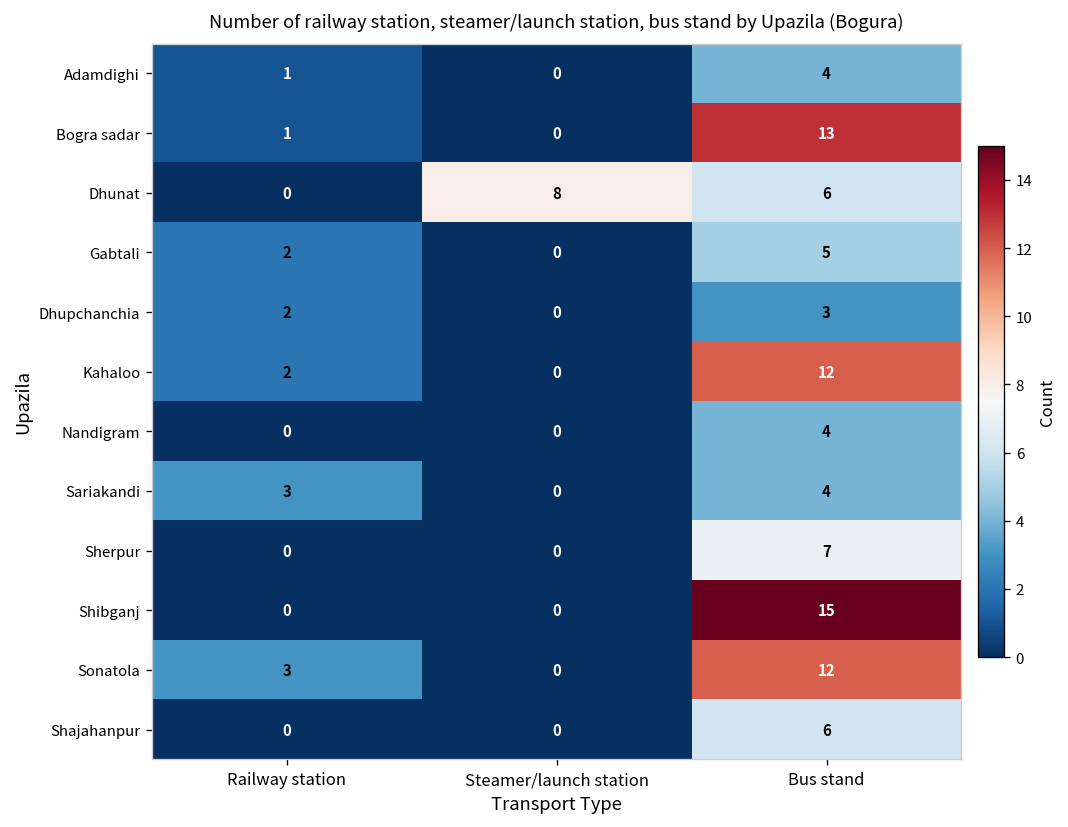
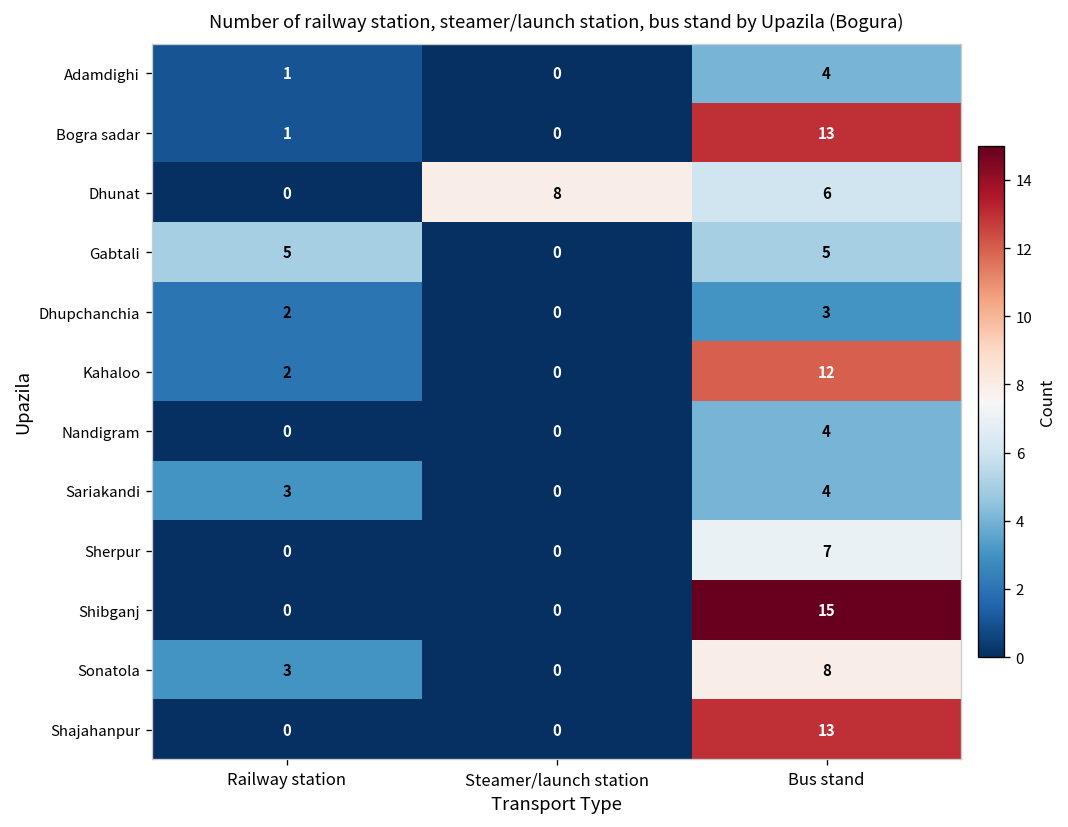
Gabtali, Railway station: 2 -> 5
Sonatola, Bus stand: 12 -> 8
Shajahanpur, Bus stand: 6 -> 13
